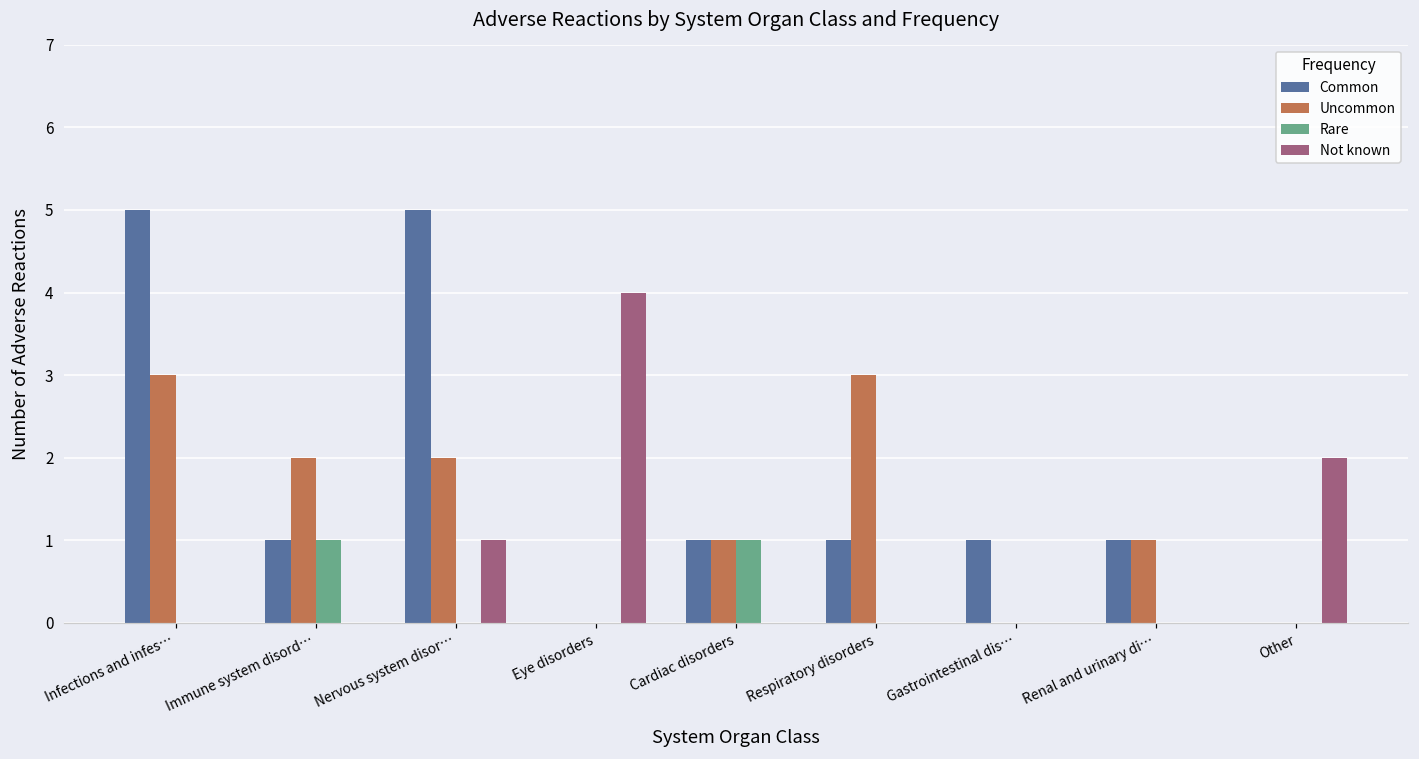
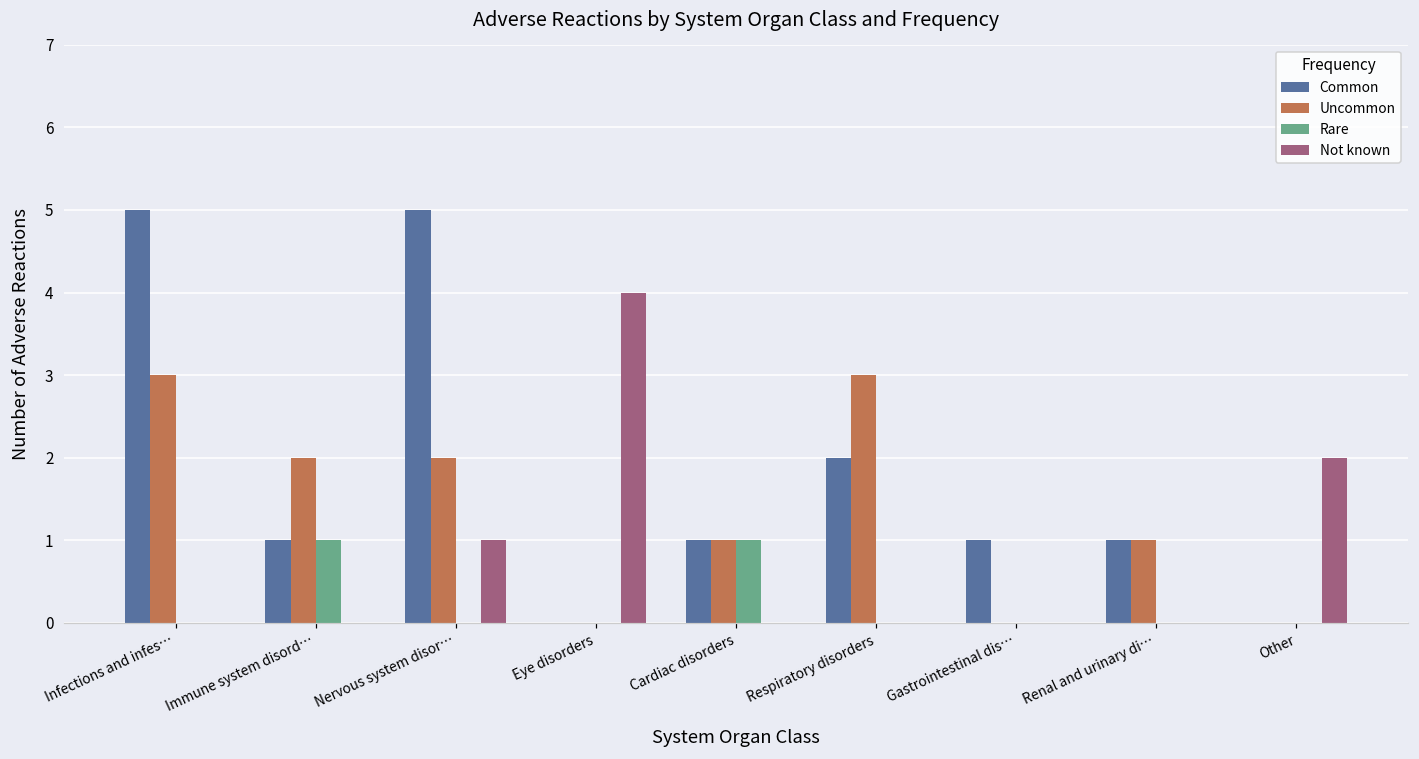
Common, Respiratory disorders: 1 -> 2
